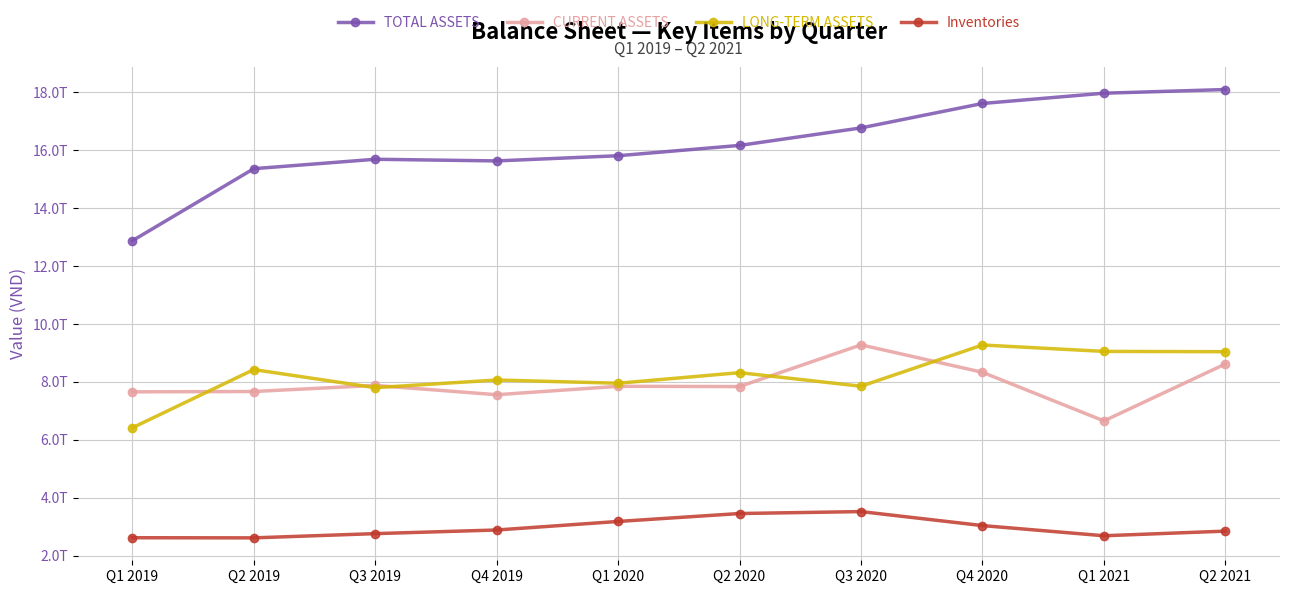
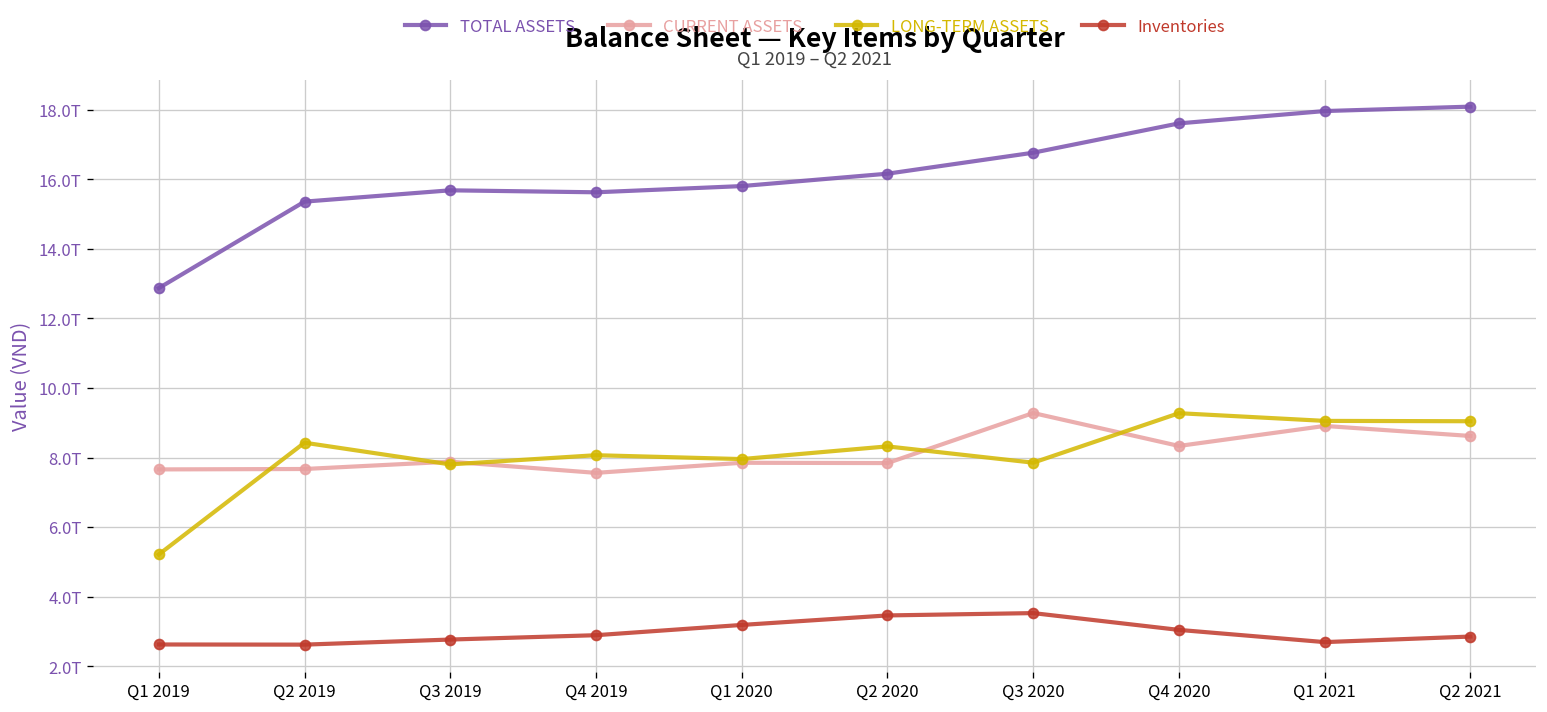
LONG-TERM ASSETS, Q1 2019: 6.4T -> 5.2T
CURRENT ASSETS, Q1 2021: 6.7T -> 8.9T
